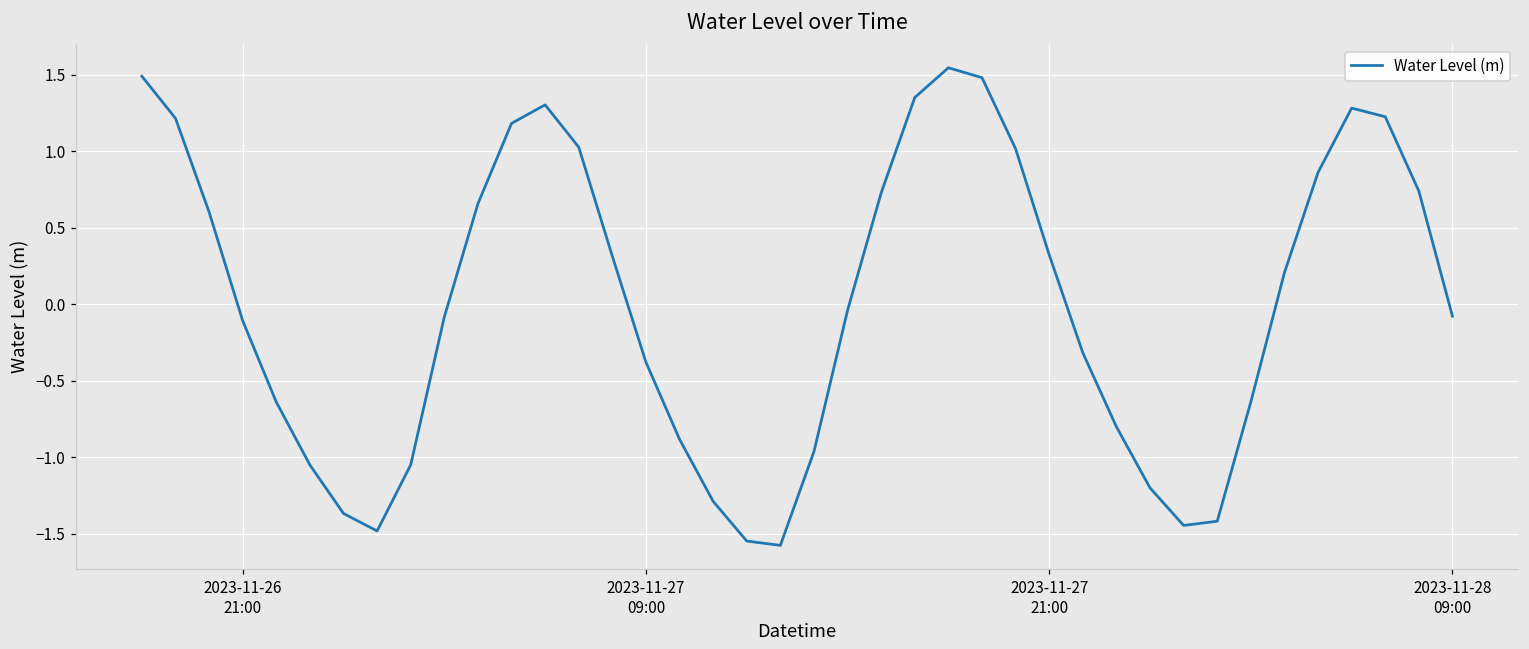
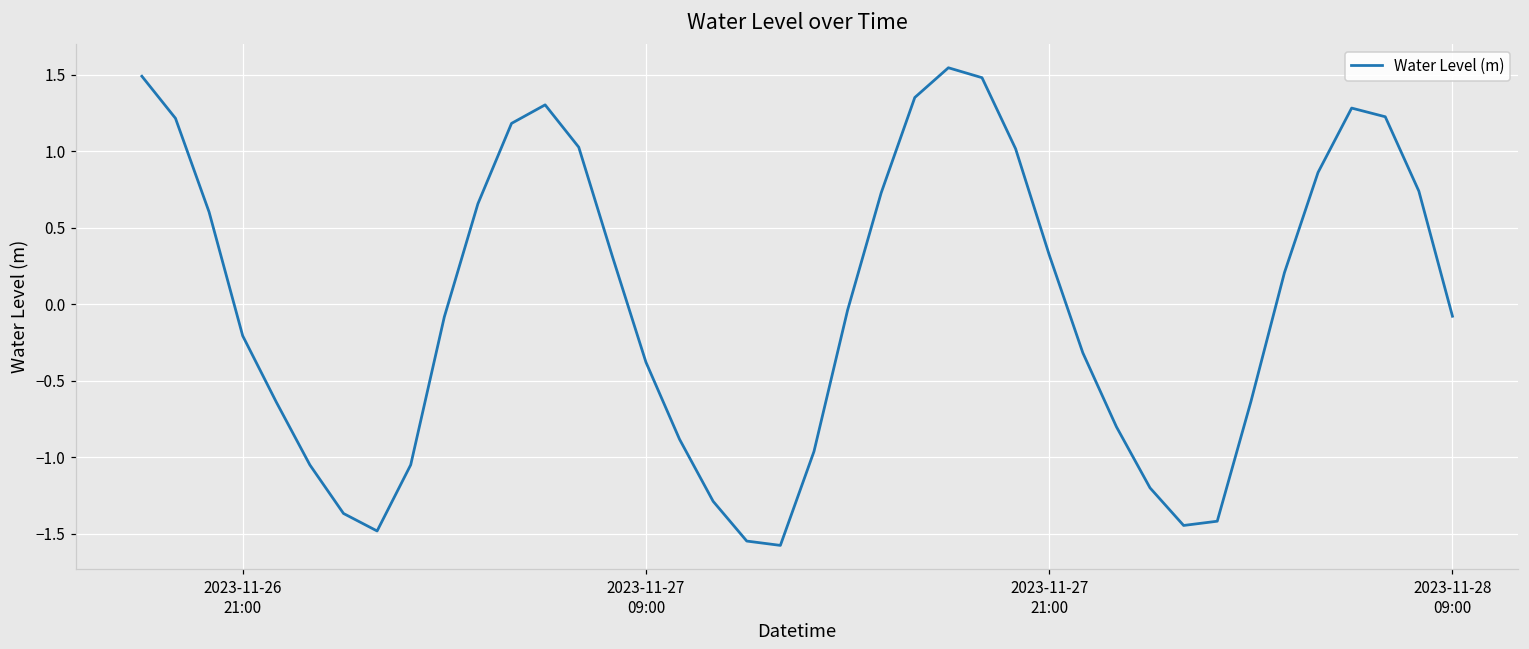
2023-11-26 21:00: -0.11 -> -0.21
